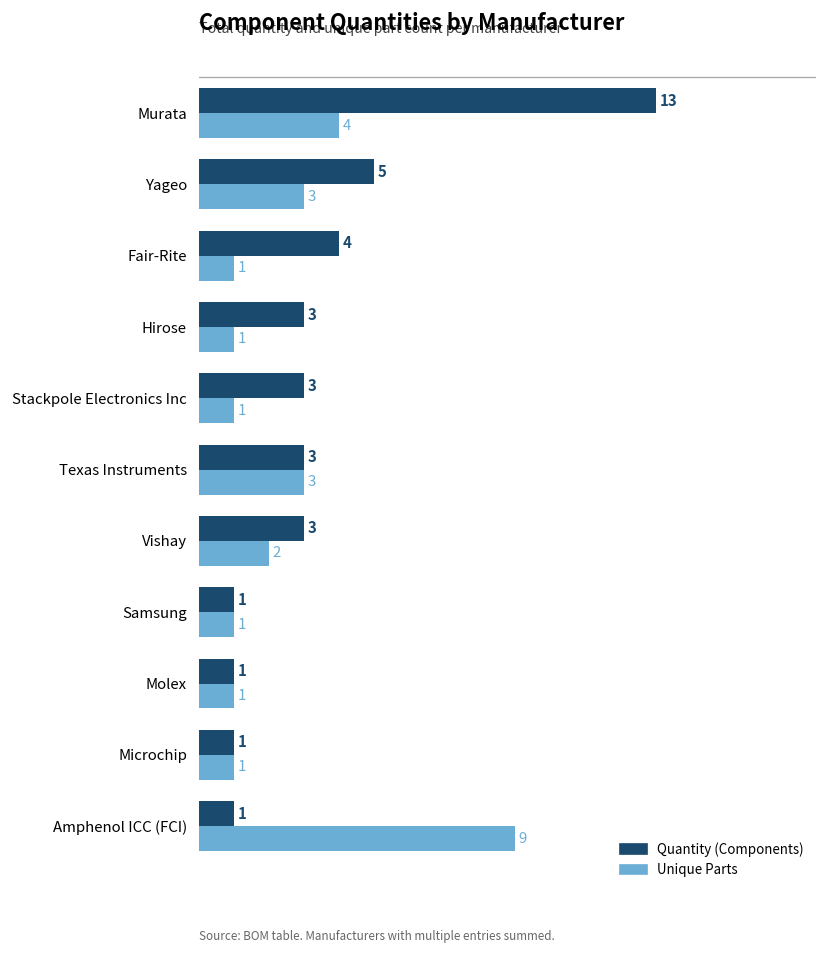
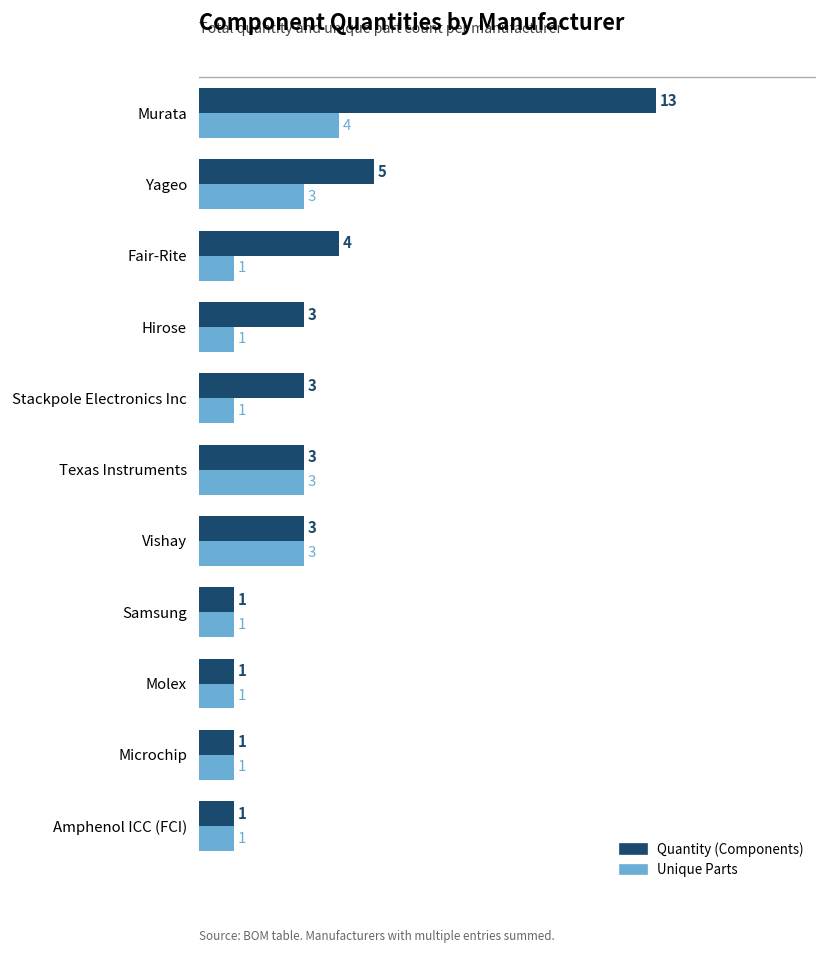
Unique Parts, Vishay: 2 -> 3
Unique Parts, Amphenol ICC (FCI): 9 -> 1
